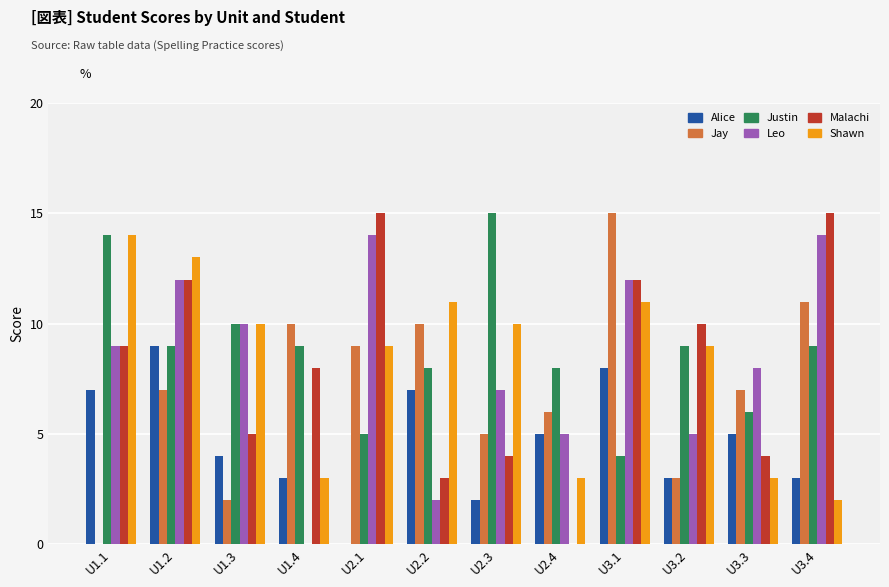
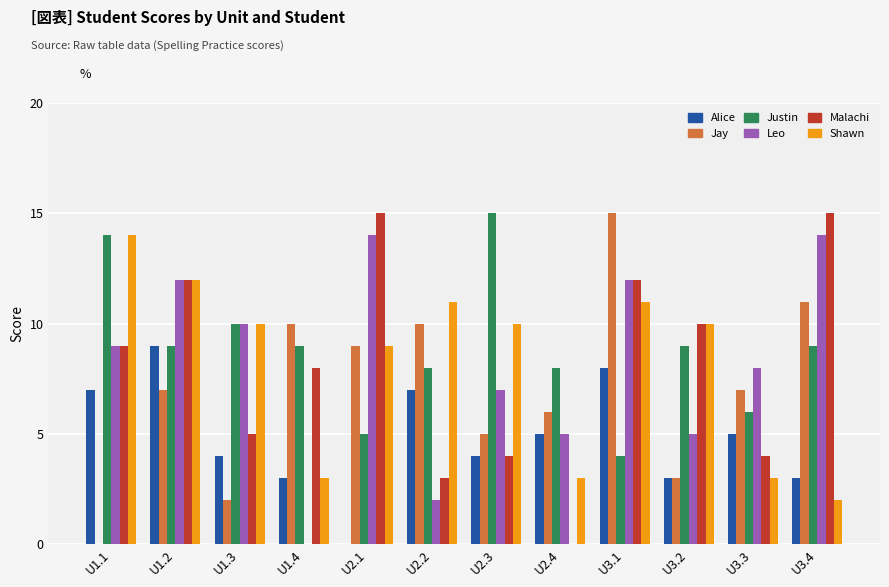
Shawn, U1.2: 13 -> 12
Alice, U2.3: 2 -> 4
Shawn, U3.2: 9 -> 10
